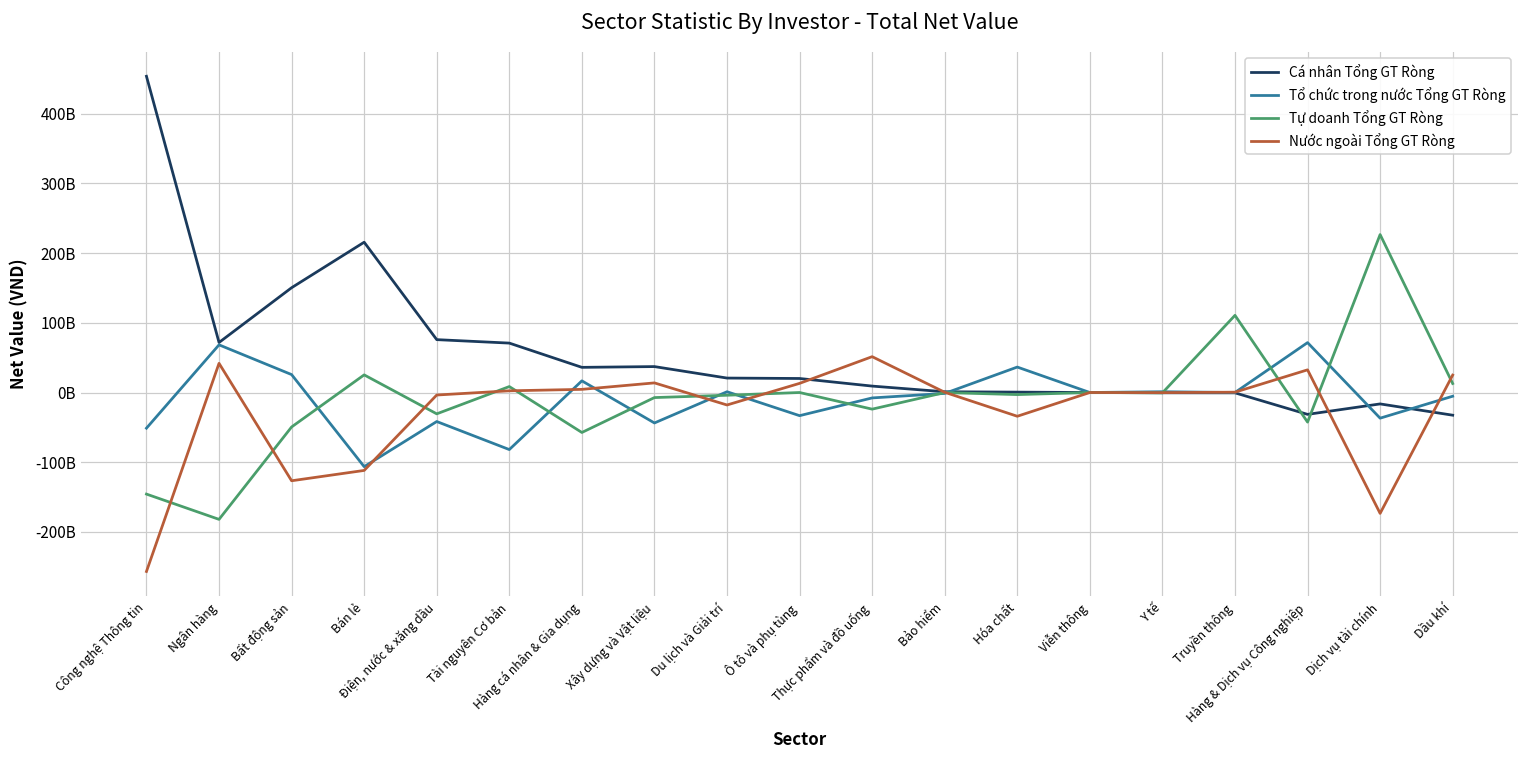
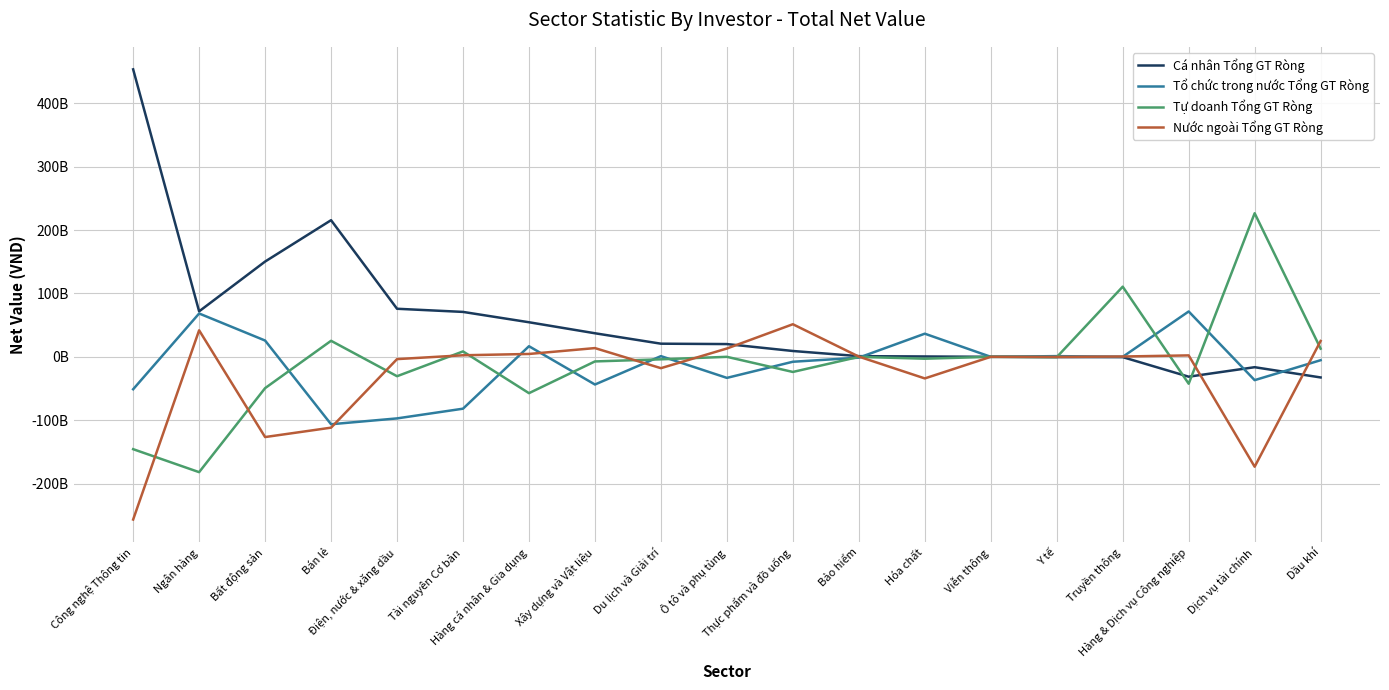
Tổ chức trong nước Tổng GT Ròng, Điện, nước & xăng dầu: -40000000000 -> -100000000000
Cá nhân Tổng GT Ròng, Hàng cá nhân & Gia dụng: 40000000000 -> 50000000000
Nước ngoài Tổng GT Ròng, Hàng & Dịch vụ Công nghiệp: 30000000000 -> 0
